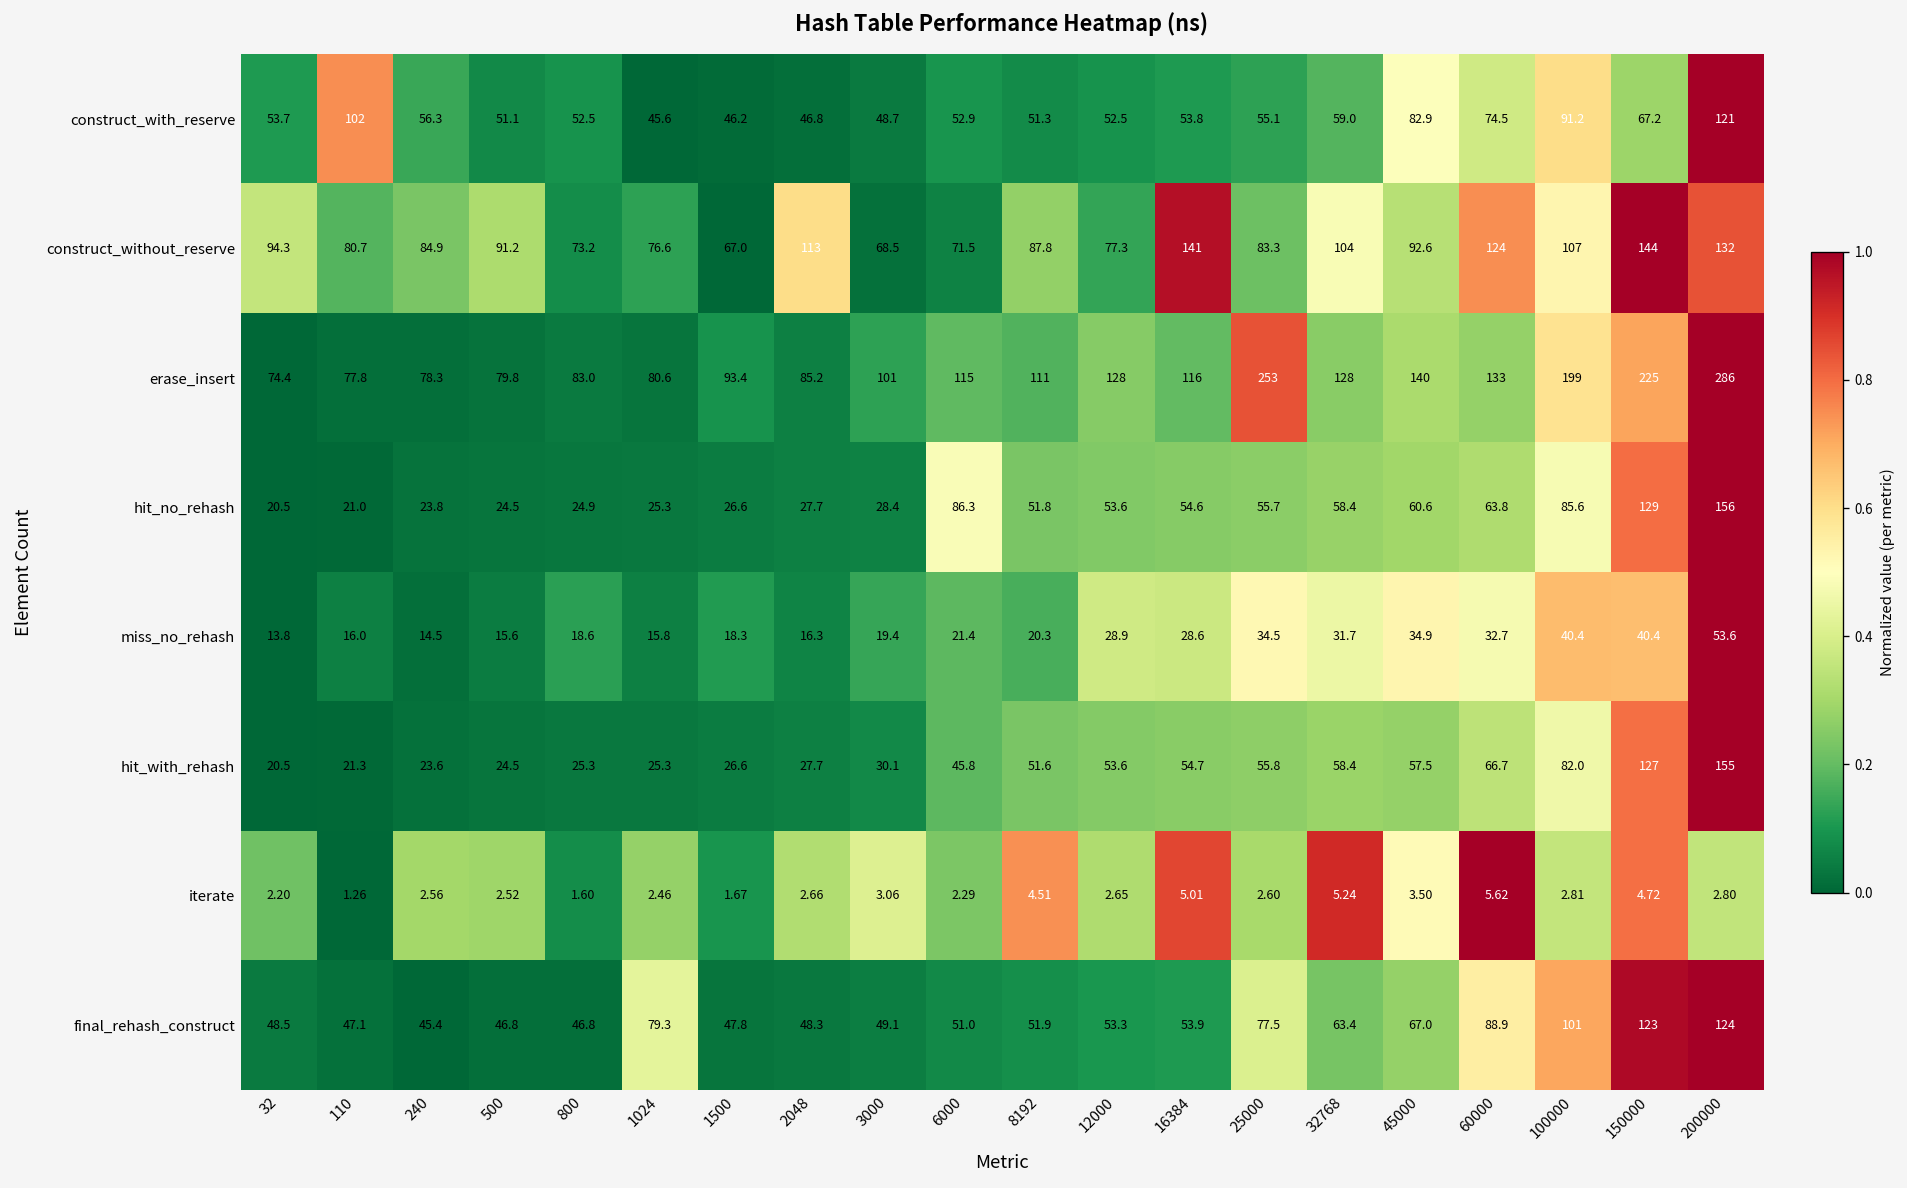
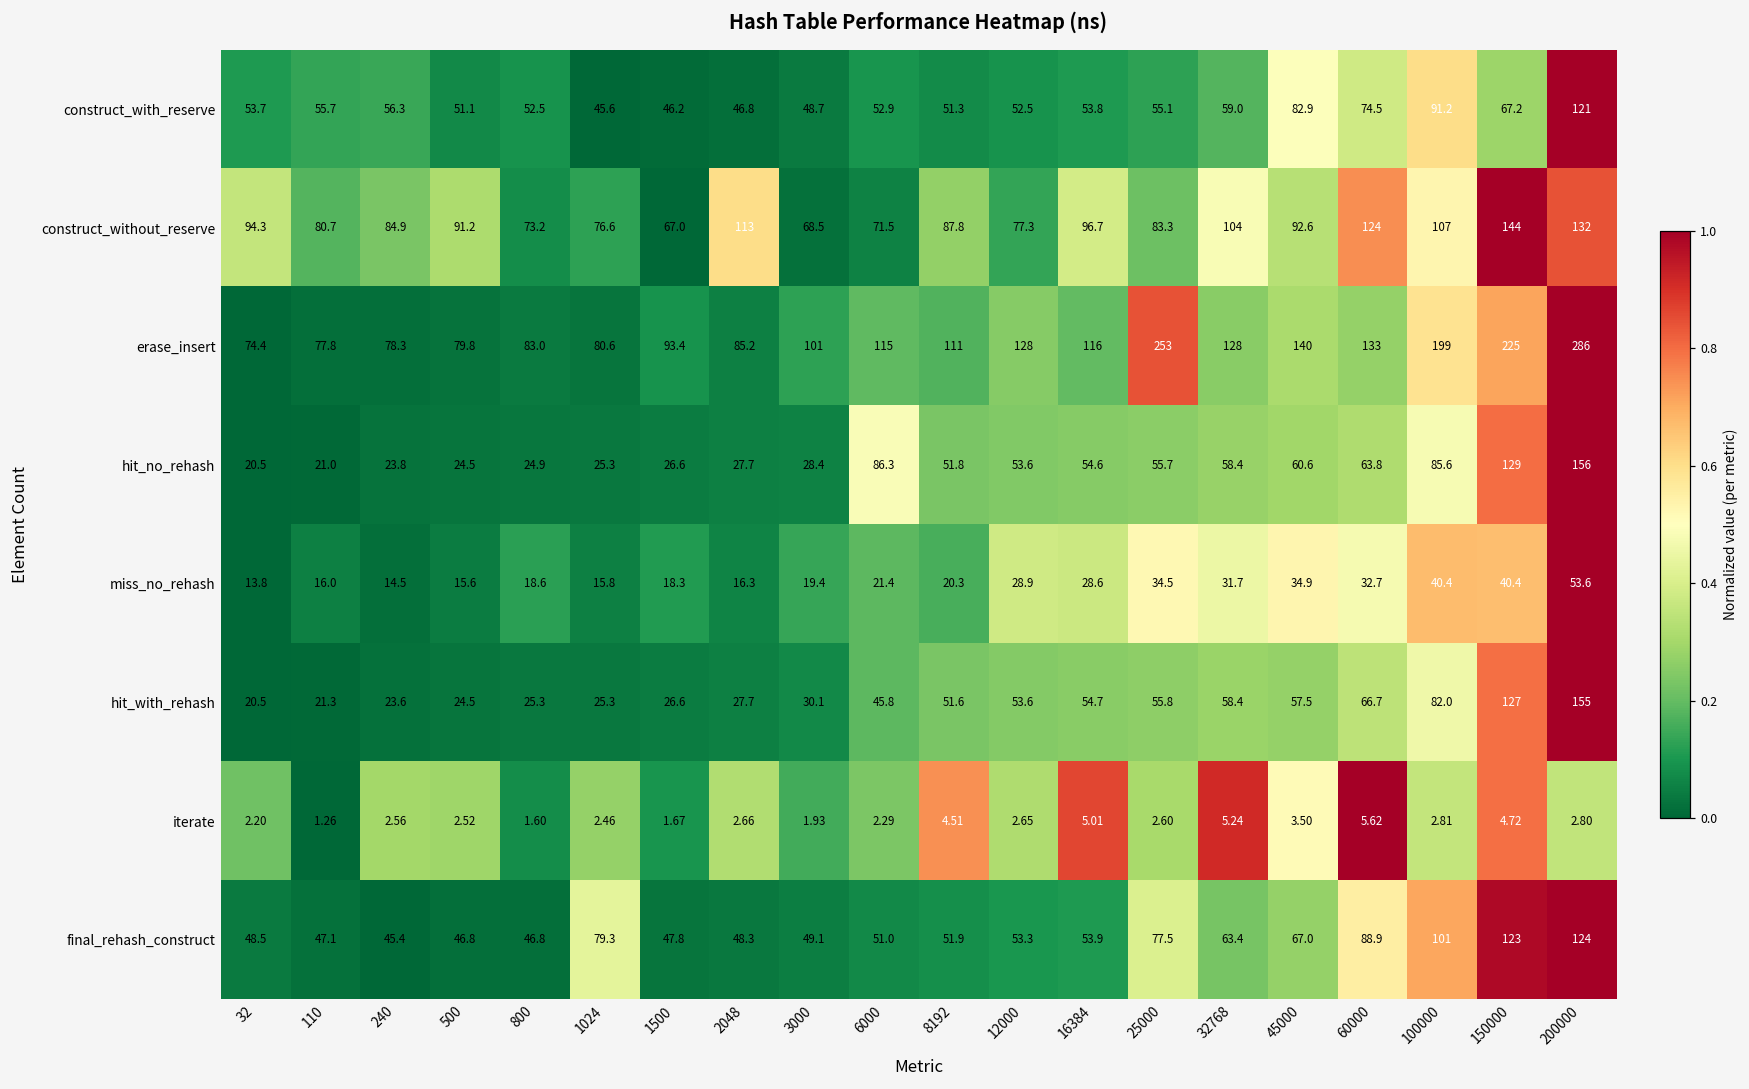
construct_with_reserve, 110: 102 -> 55.7
construct_without_reserve, 16384: 141 -> 96.7
iterate, 3000: 3.06 -> 1.93
